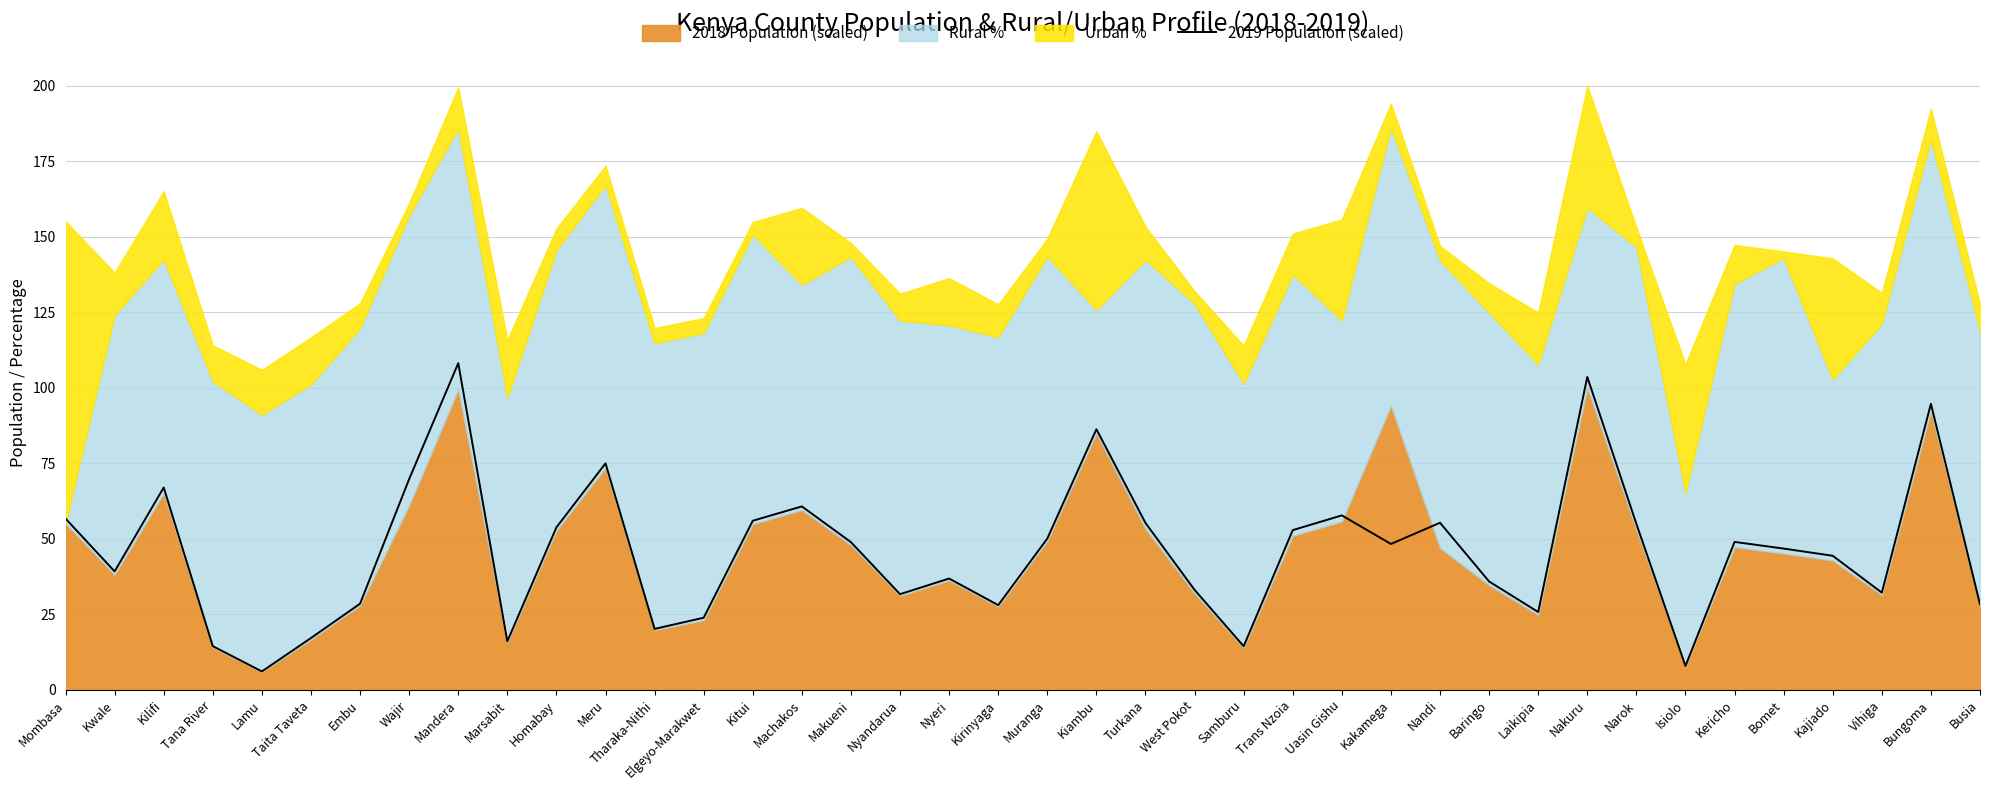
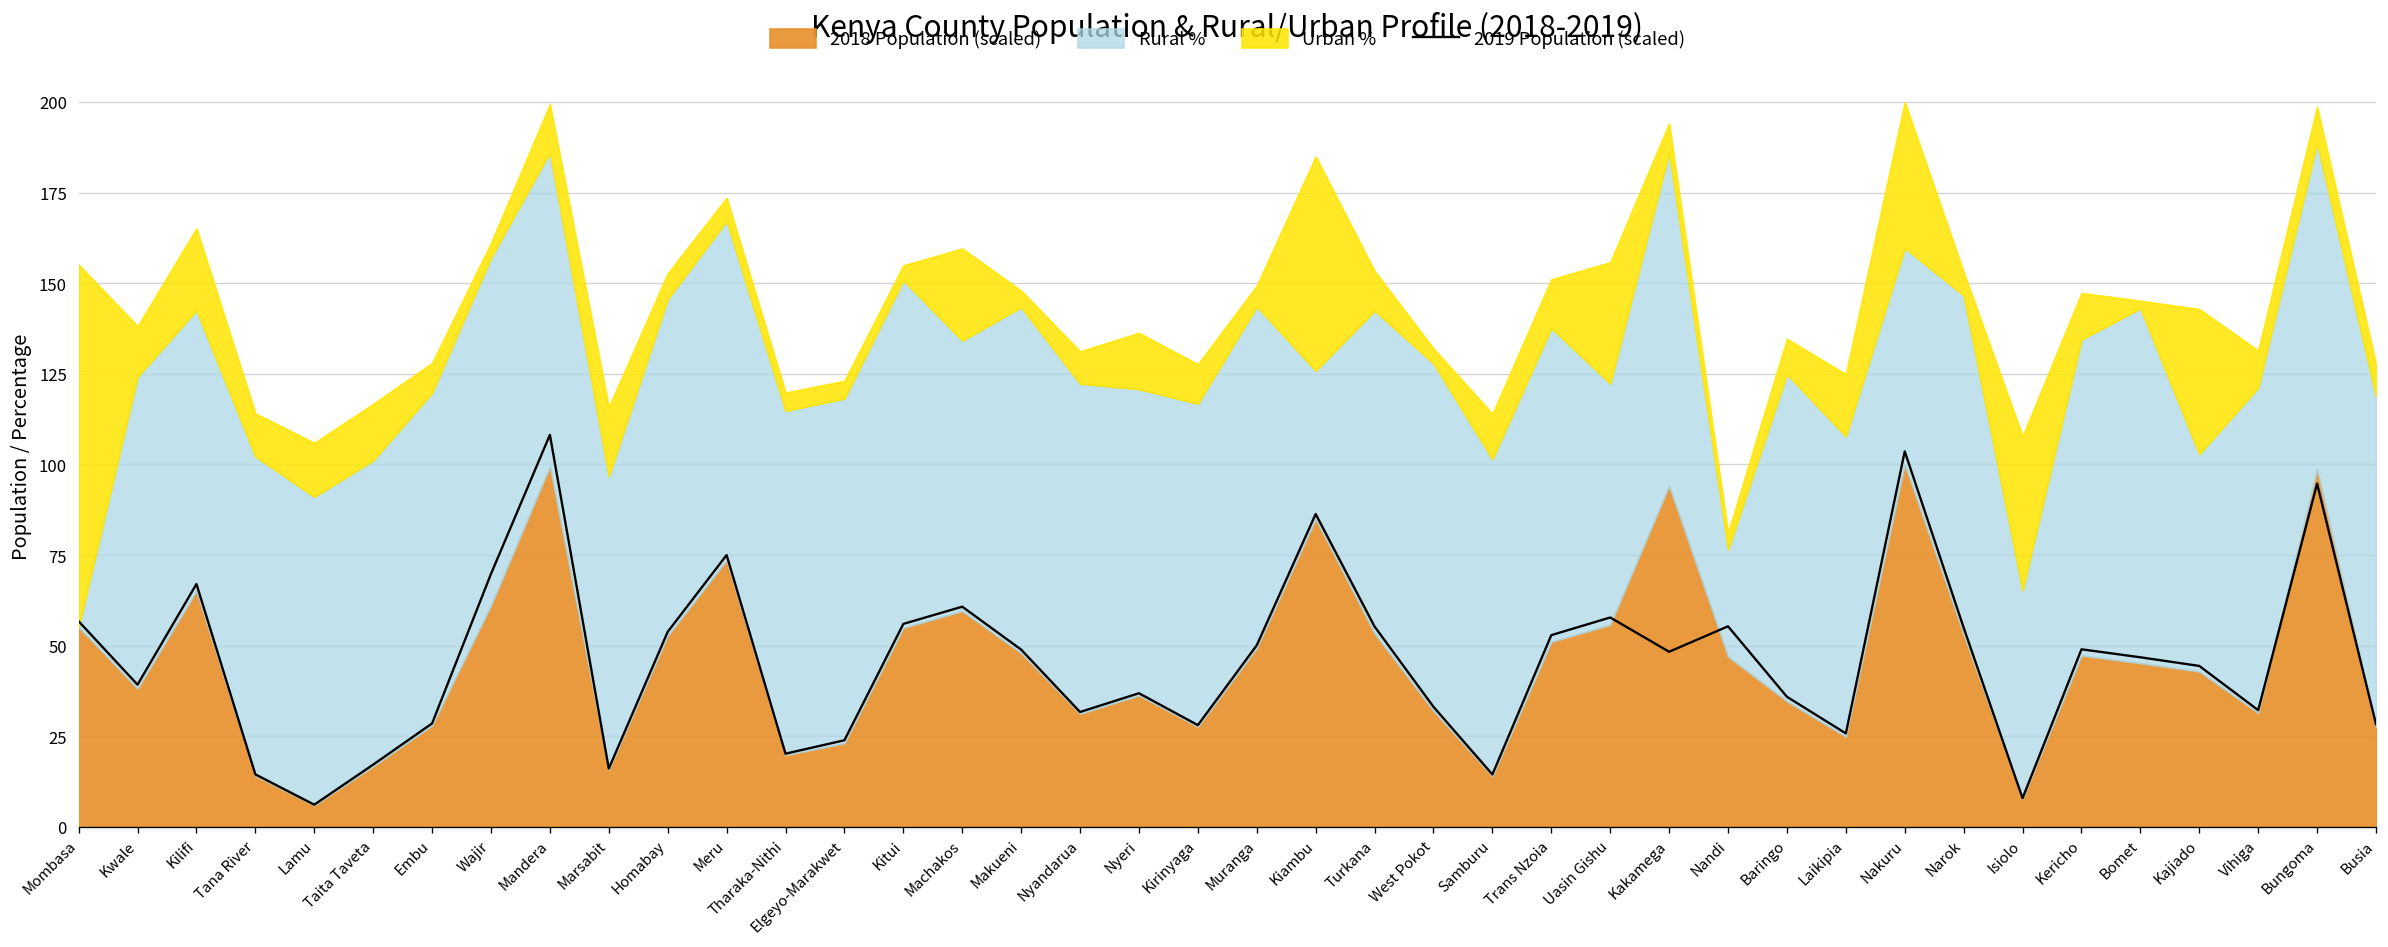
Rural %, Nandi: 95 -> 29
2018 Population (scaled), Bungoma: 92 -> 99
